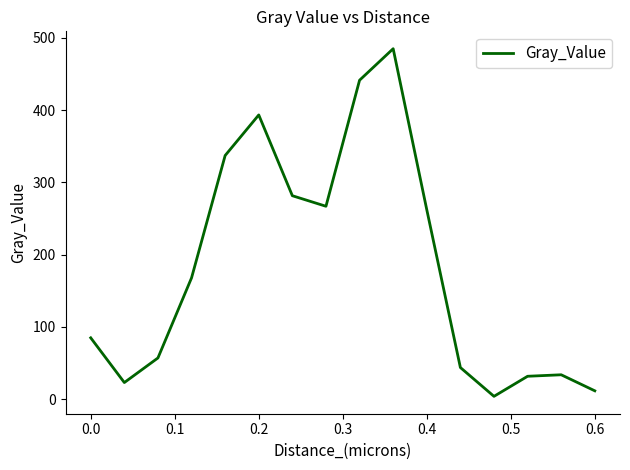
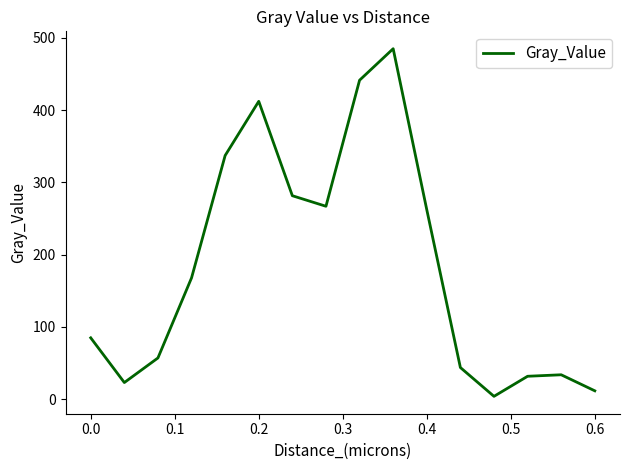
0.2: 390 -> 410
